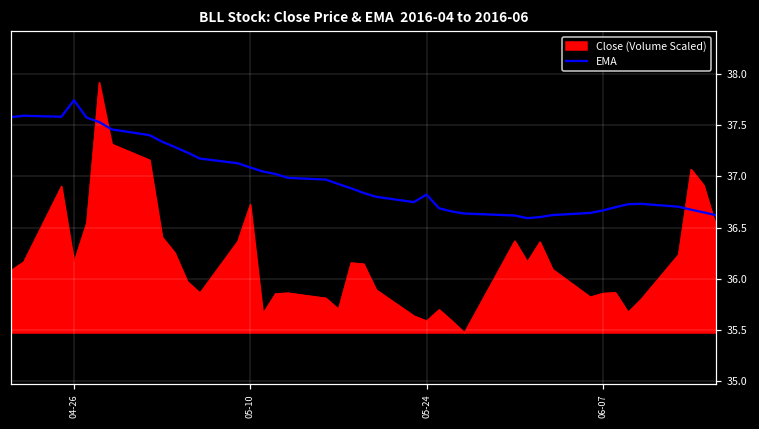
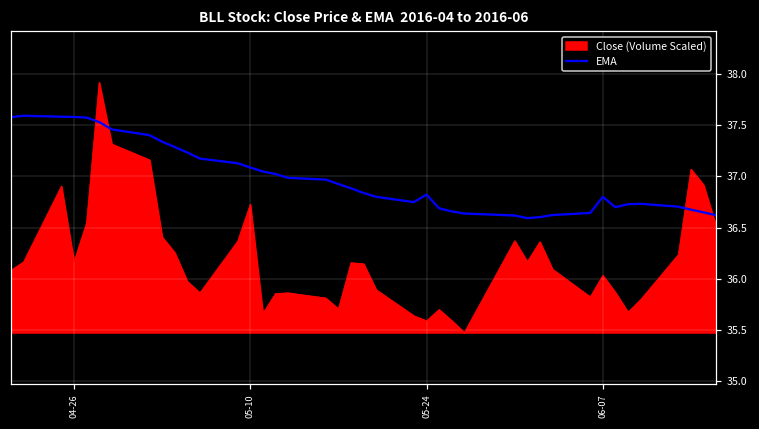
EMA, 04-26: 37.7 -> 37.6
Close (Volume Scaled), 06-07: 35.9 -> 36.0
EMA, 06-07: 36.7 -> 36.8
